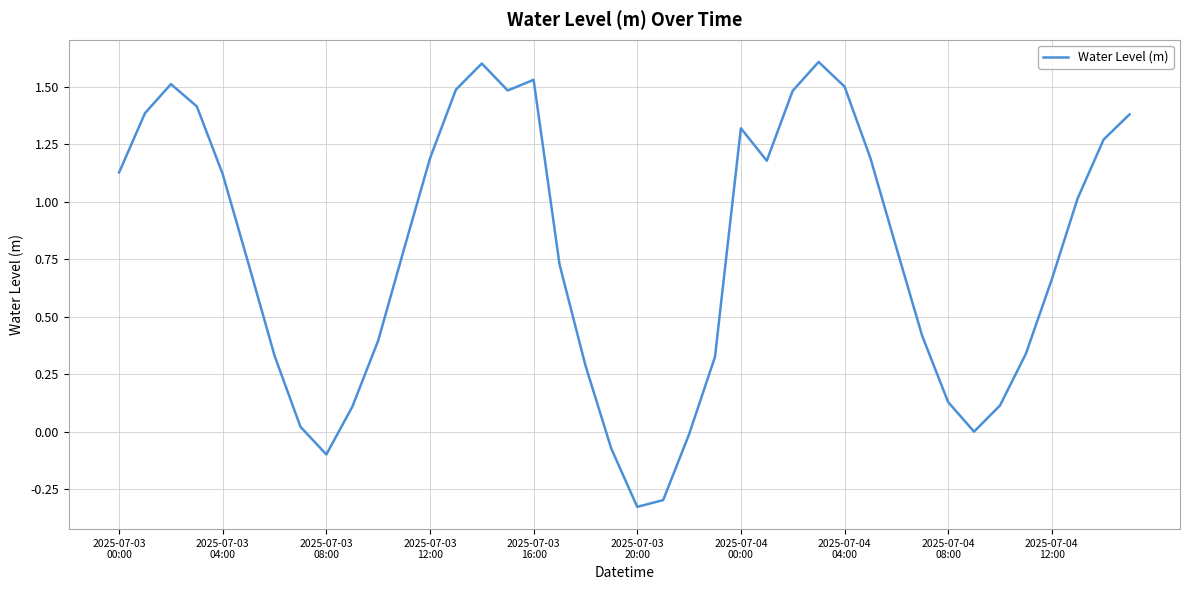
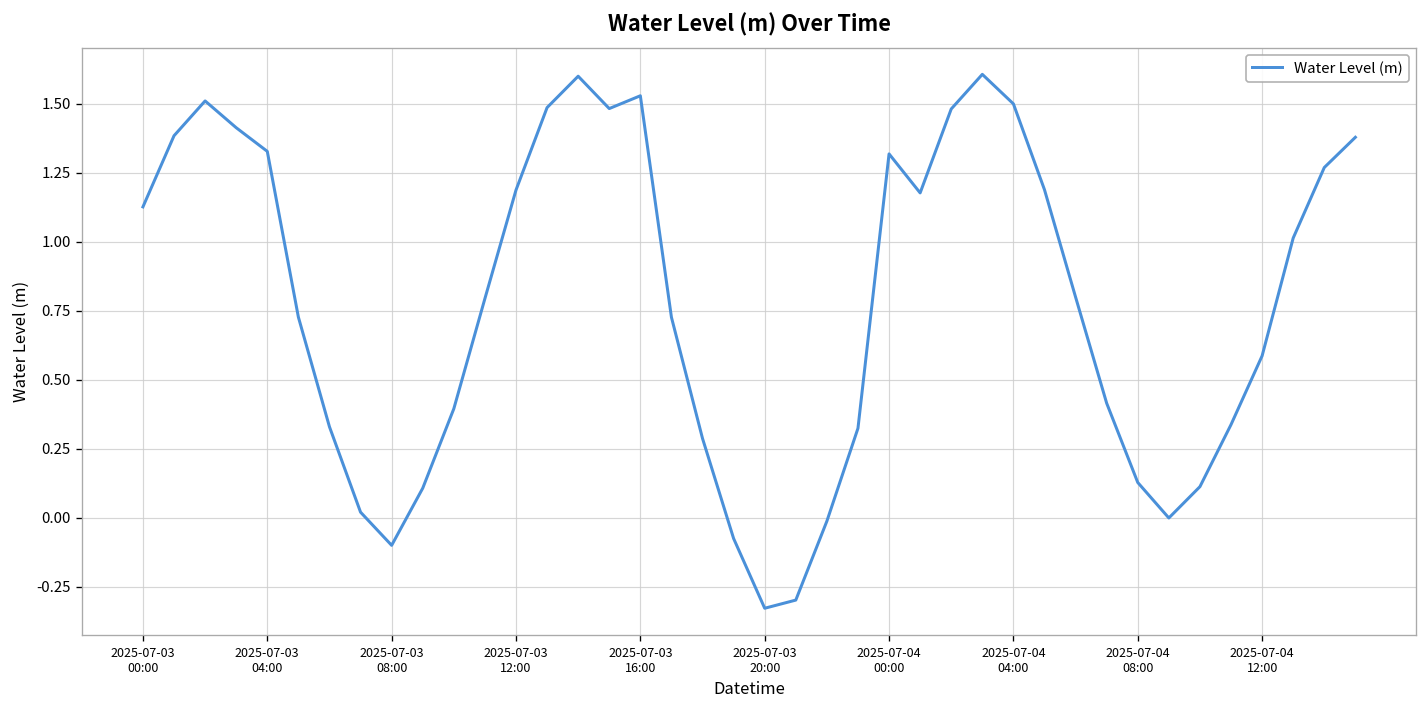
2025-07-03 04:00: 1.12 -> 1.33
2025-07-04 12:00: 0.66 -> 0.59
